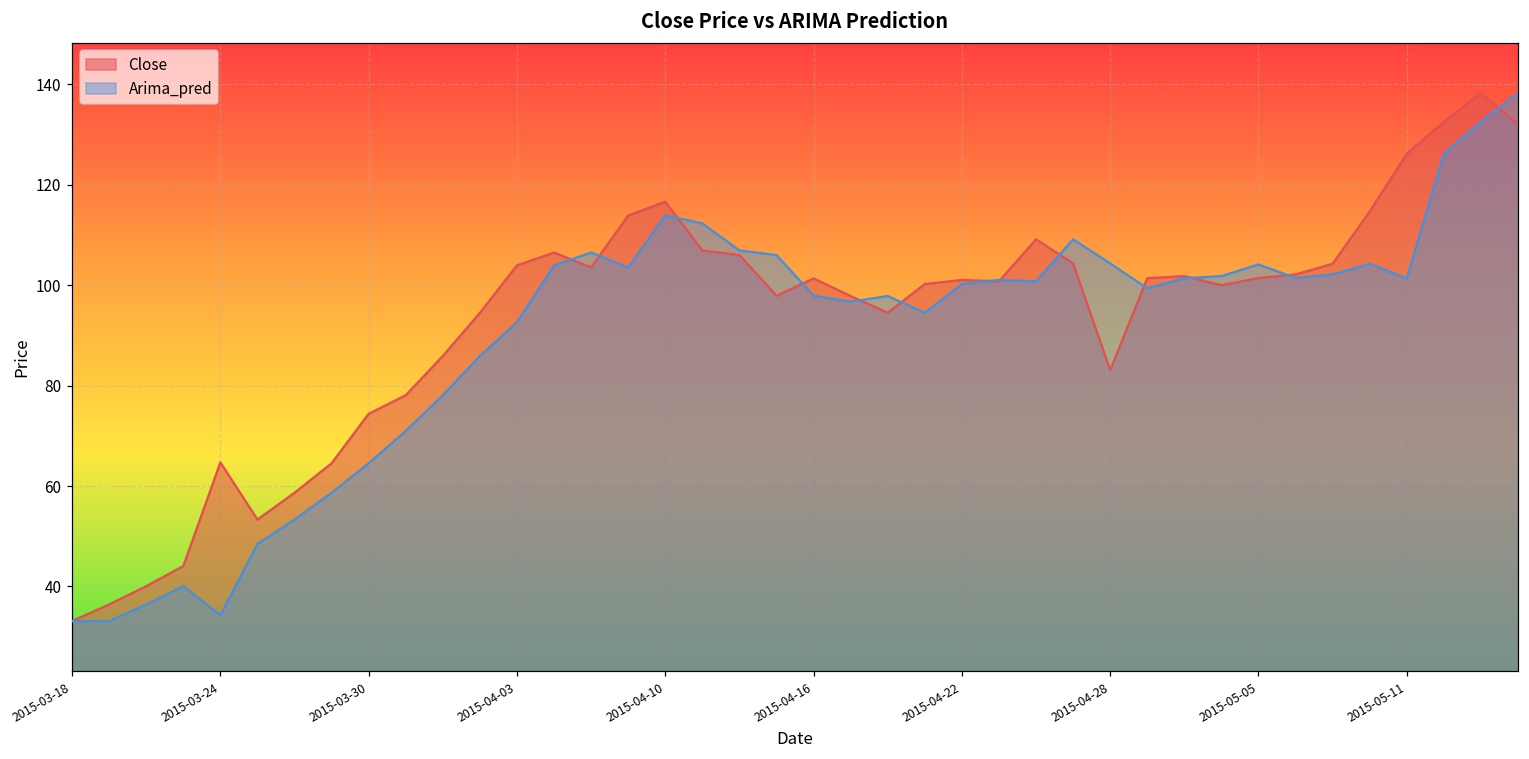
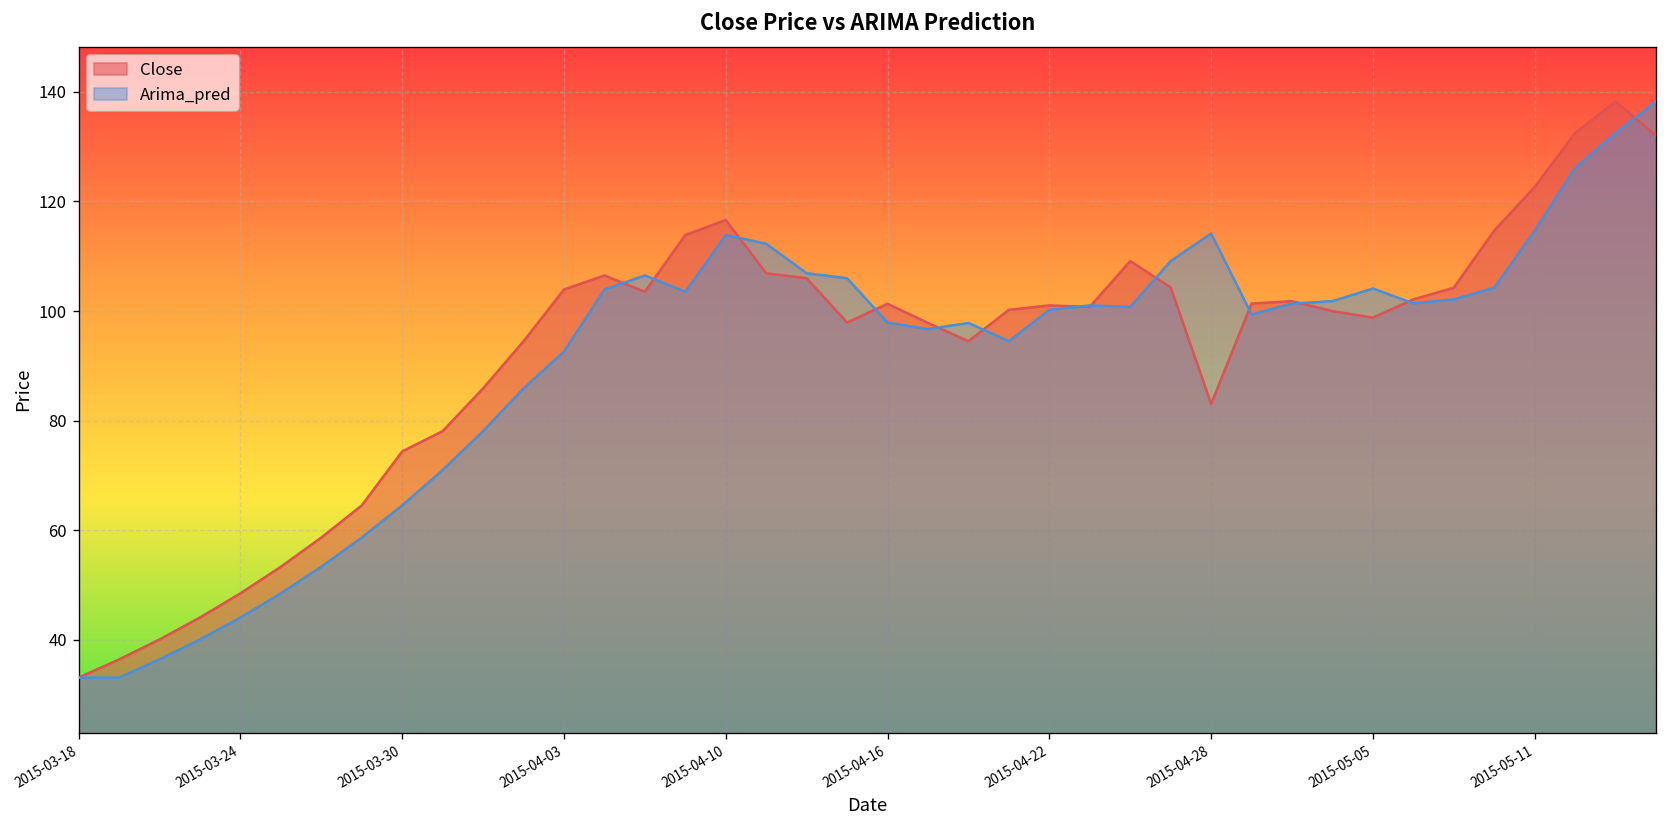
Close, 2015-03-24: 65 -> 48
Arima_pred, 2015-03-24: 34 -> 44
Arima_pred, 2015-04-28: 104 -> 114
Close, 2015-05-05: 101 -> 99
Close, 2015-05-11: 126 -> 123
Arima_pred, 2015-05-11: 101 -> 115
